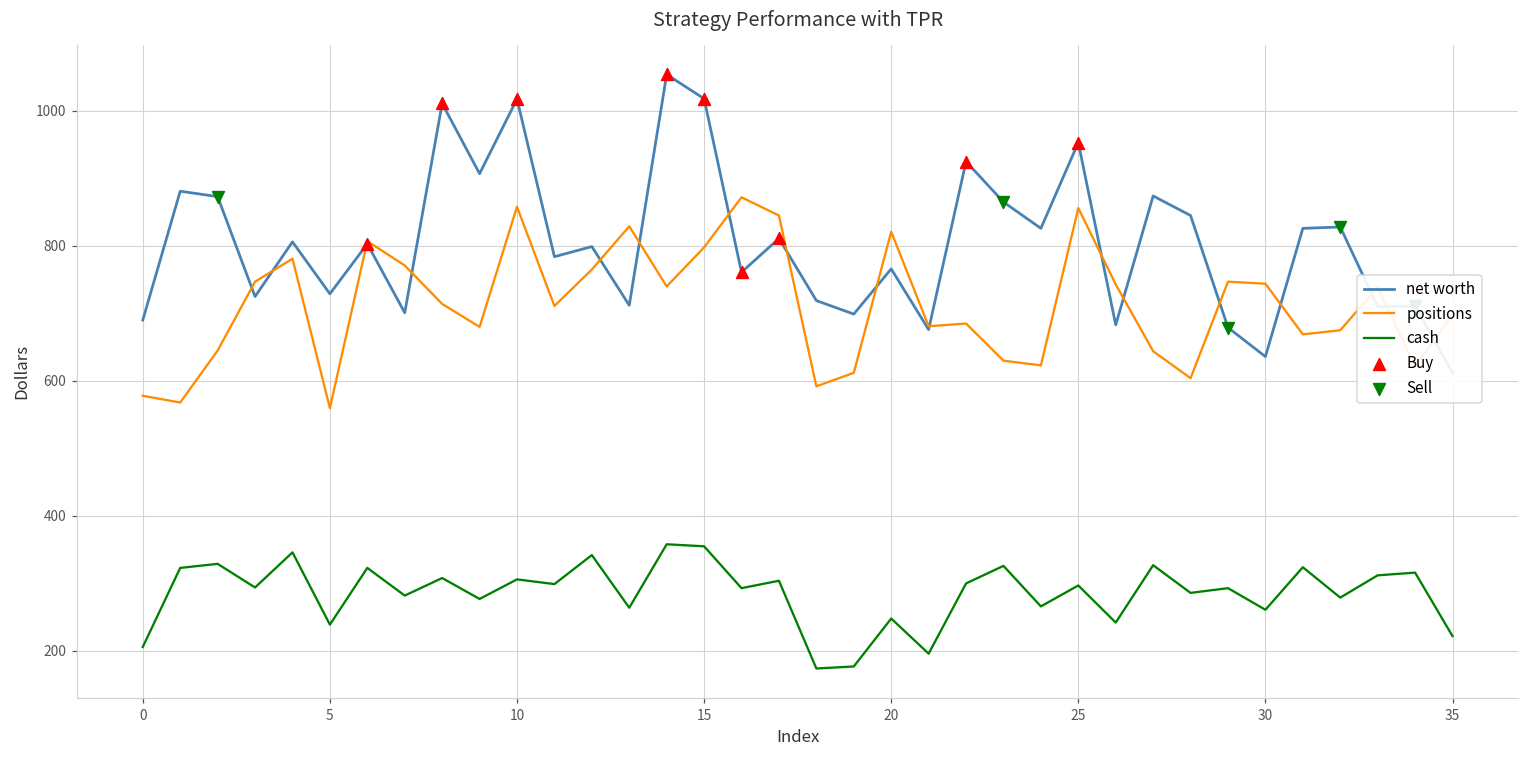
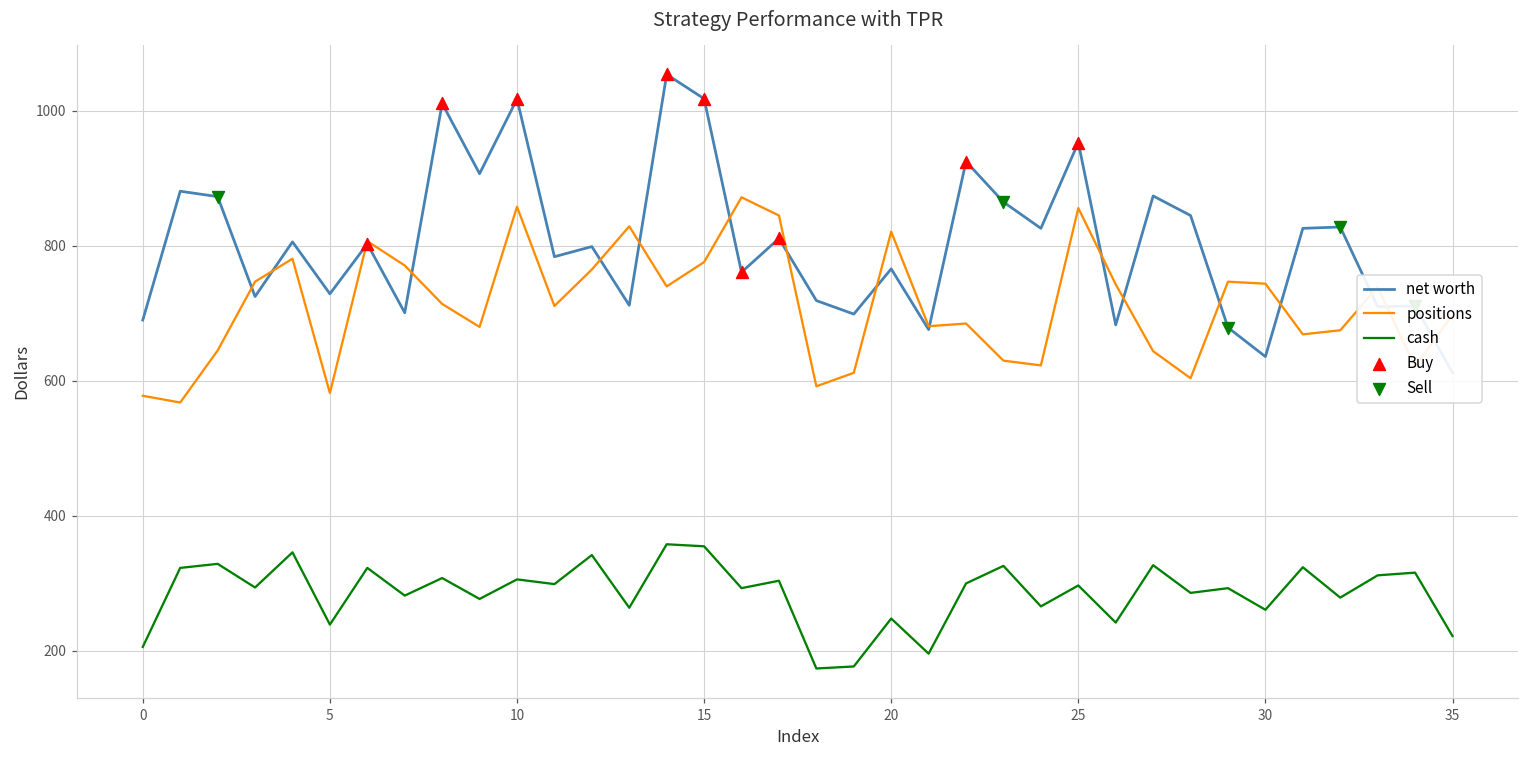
positions, 5: 560 -> 580
positions, 15: 800 -> 780
